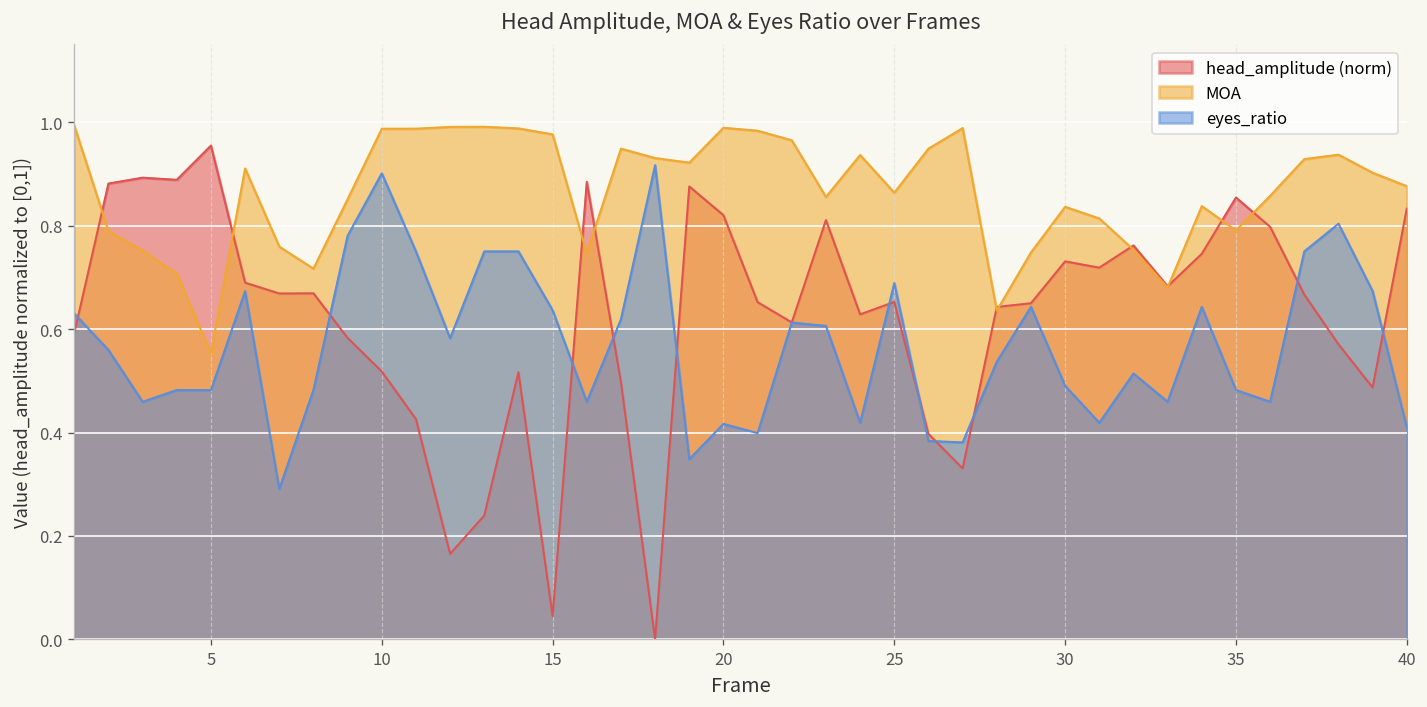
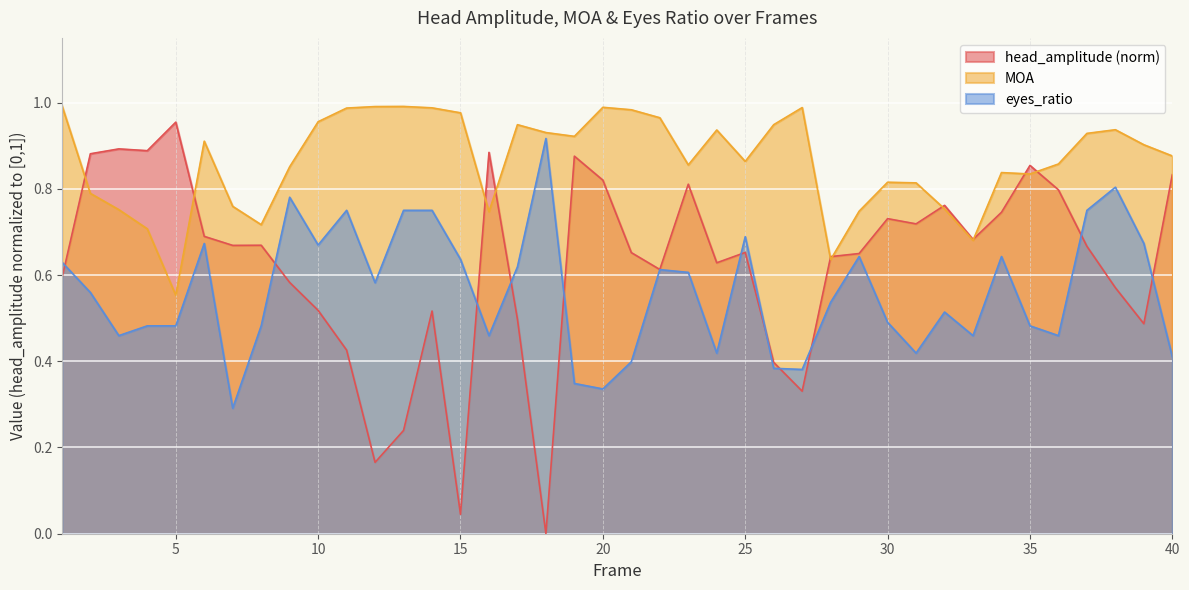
MOA, 10: 0.99 -> 0.96
eyes_ratio, 10: 0.90 -> 0.67
eyes_ratio, 20: 0.42 -> 0.34
MOA, 30: 0.84 -> 0.82
MOA, 35: 0.79 -> 0.83
